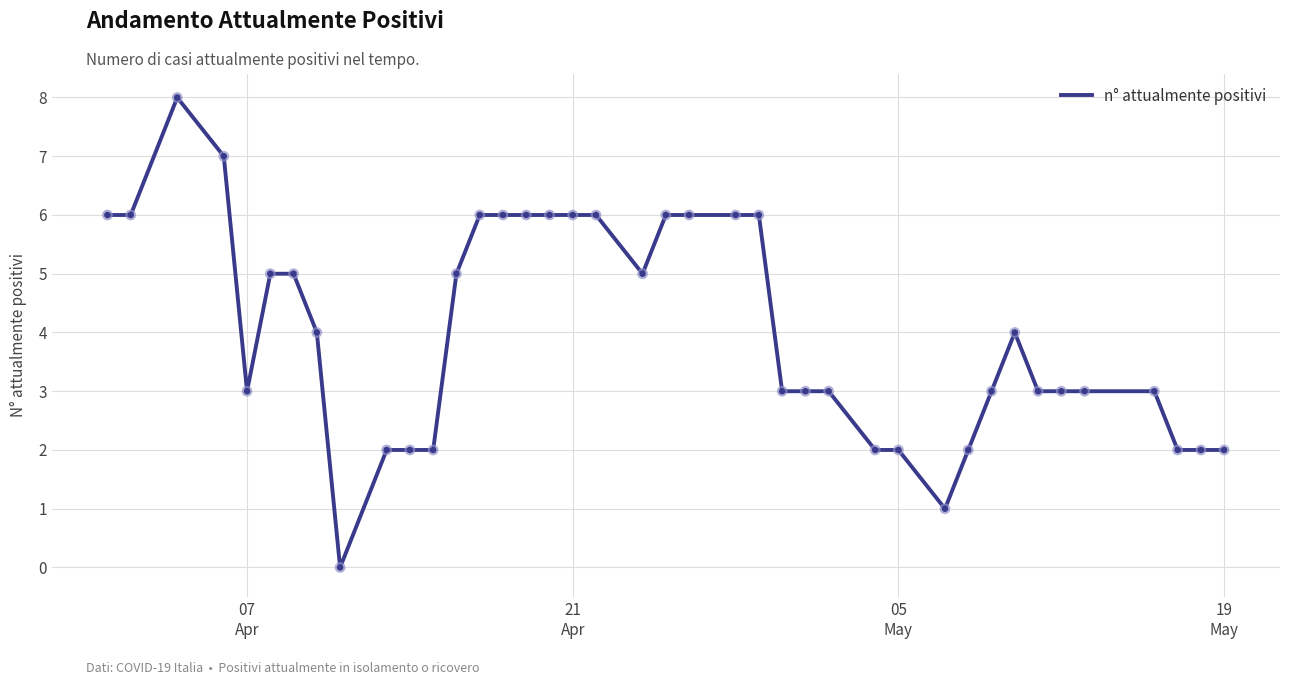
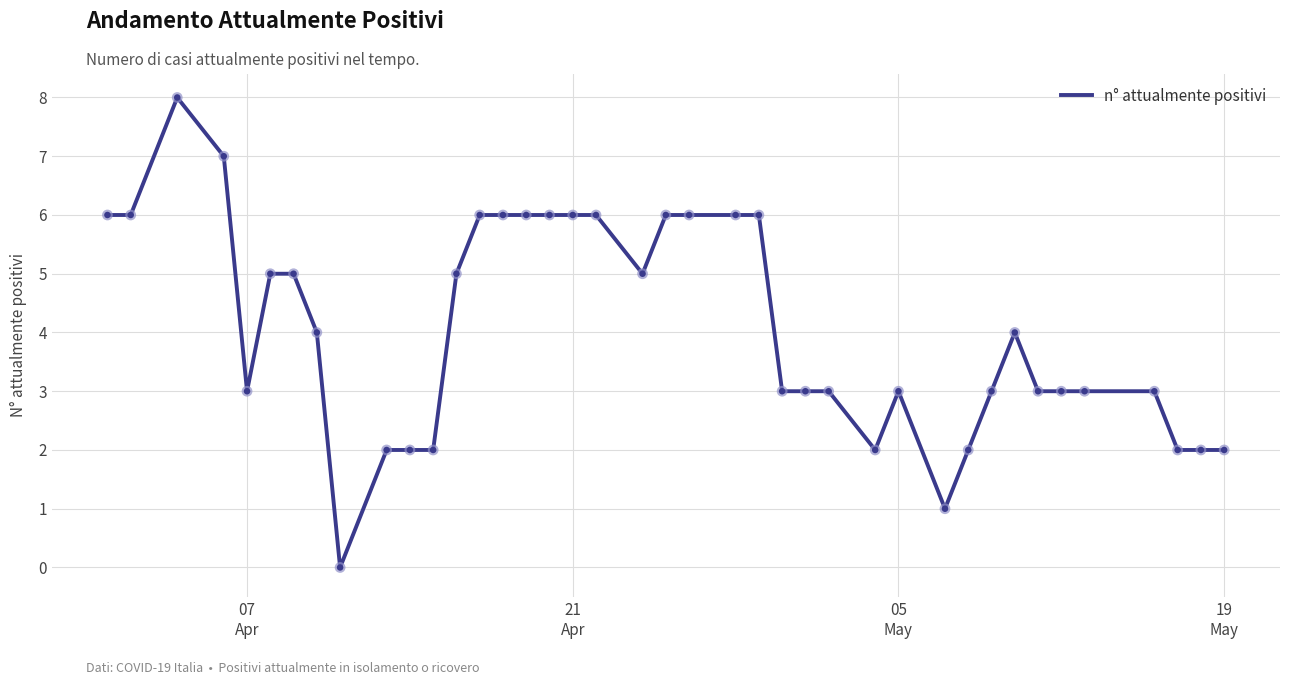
05 May: 2 -> 3
